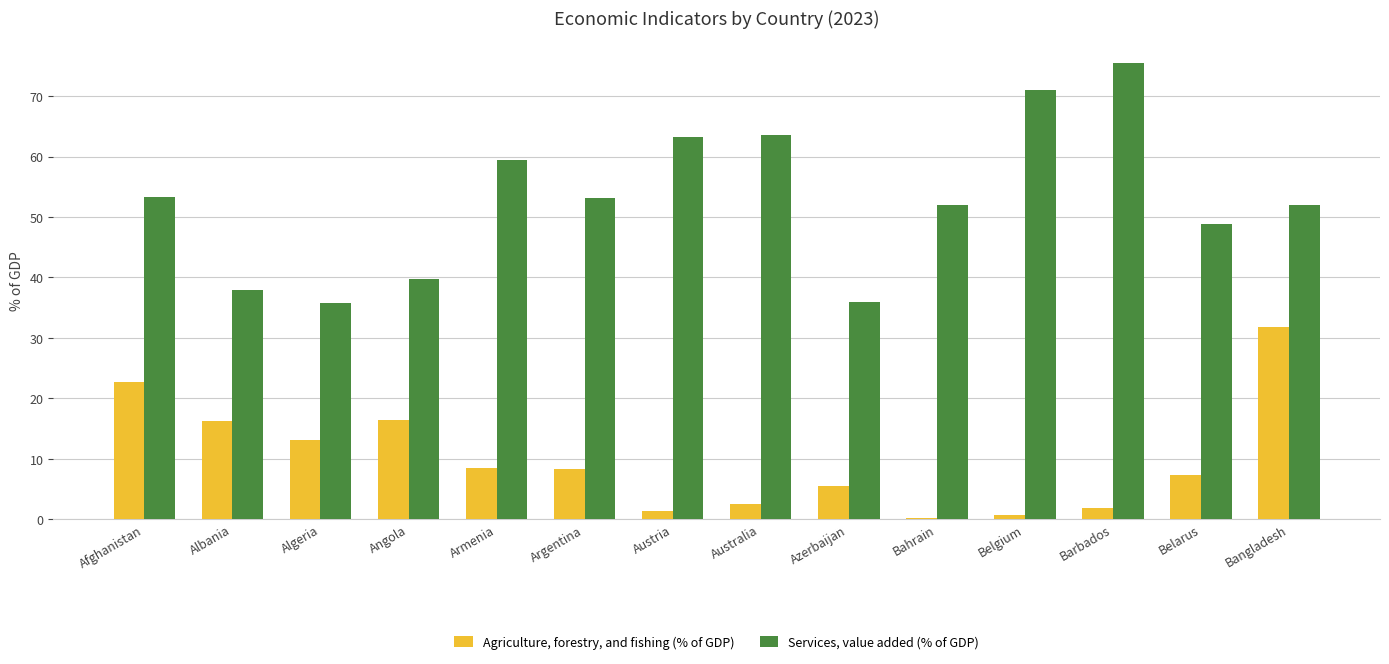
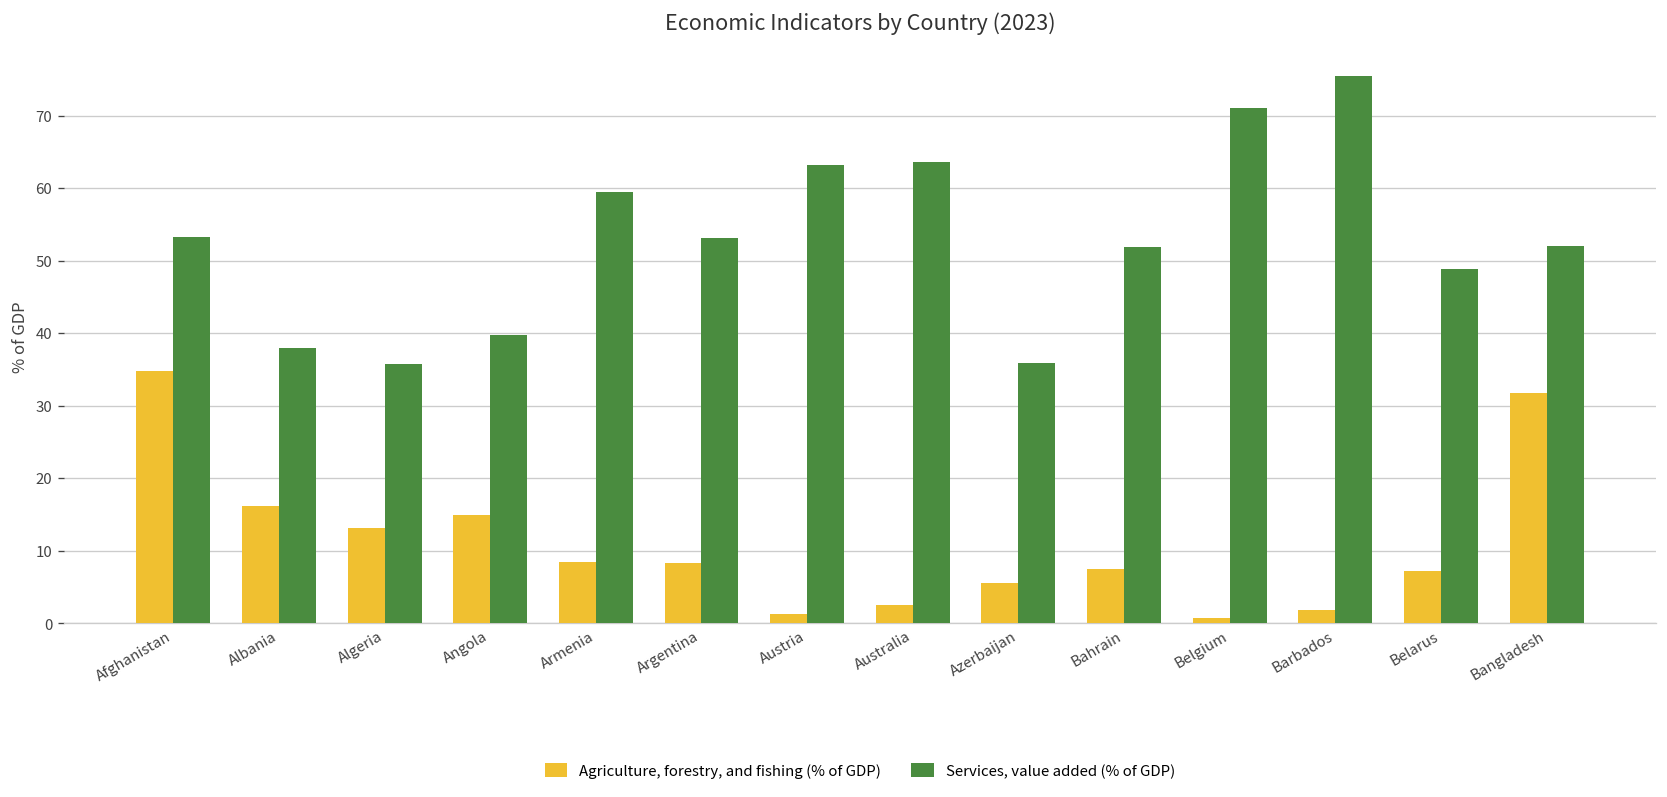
Agriculture, forestry, and fishing (% of GDP), Afghanistan: 23 -> 35
Agriculture, forestry, and fishing (% of GDP), Angola: 16 -> 15
Agriculture, forestry, and fishing (% of GDP), Bahrain: 0 -> 7
